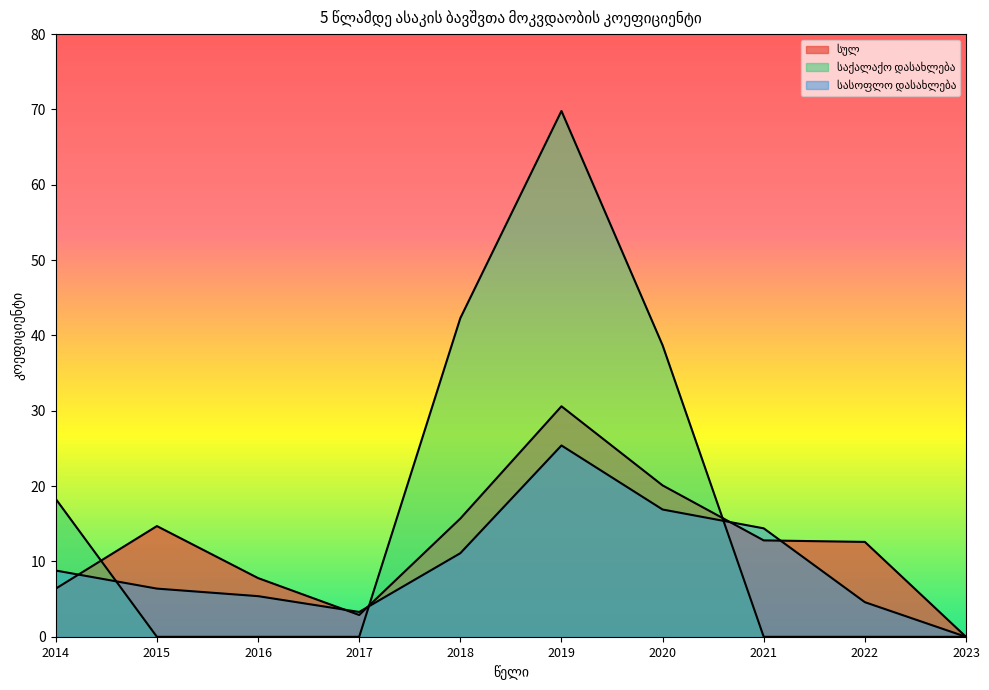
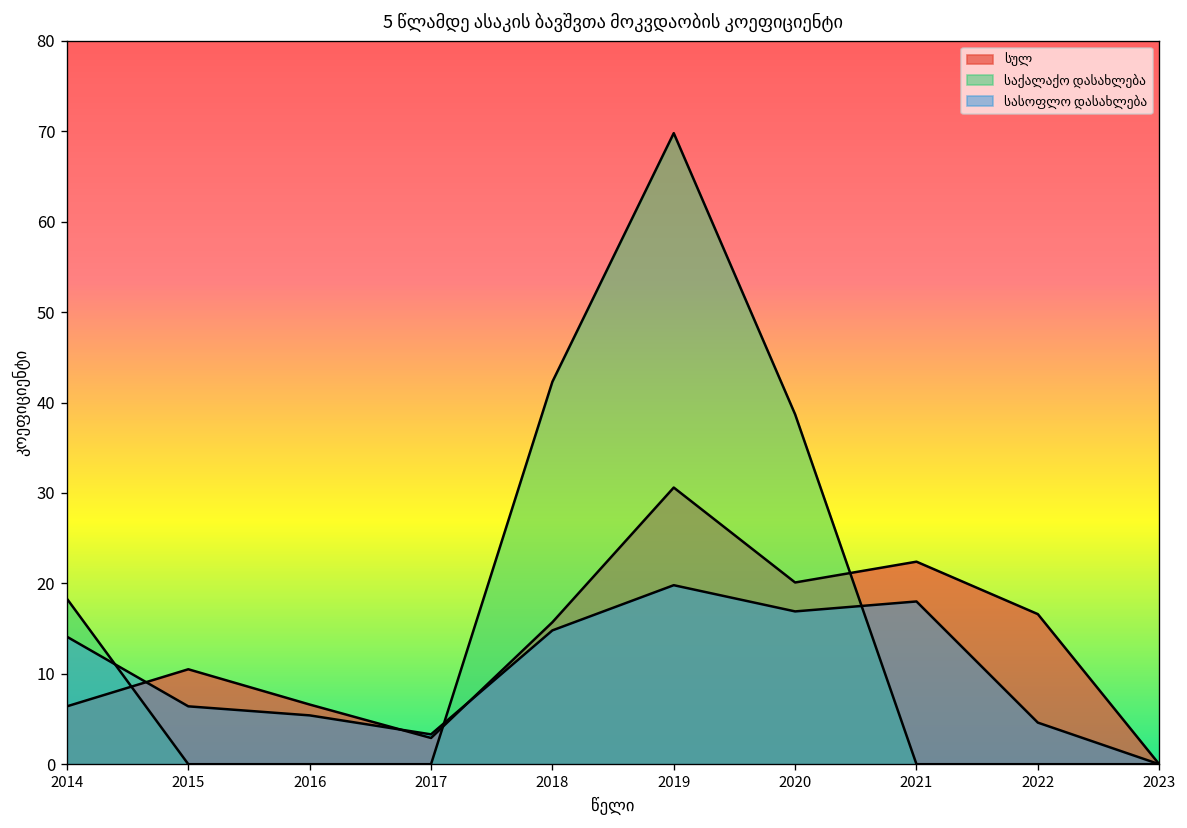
სასოფლო დასახლება, 2014: 9 -> 14
სულ, 2015: 15 -> 11
სულ, 2016: 8 -> 7
სასოფლო დასახლება, 2018: 11 -> 15
სასოფლო დასახლება, 2019: 25 -> 20
სულ, 2021: 13 -> 22
სასოფლო დასახლება, 2021: 14 -> 18
სულ, 2022: 13 -> 17
